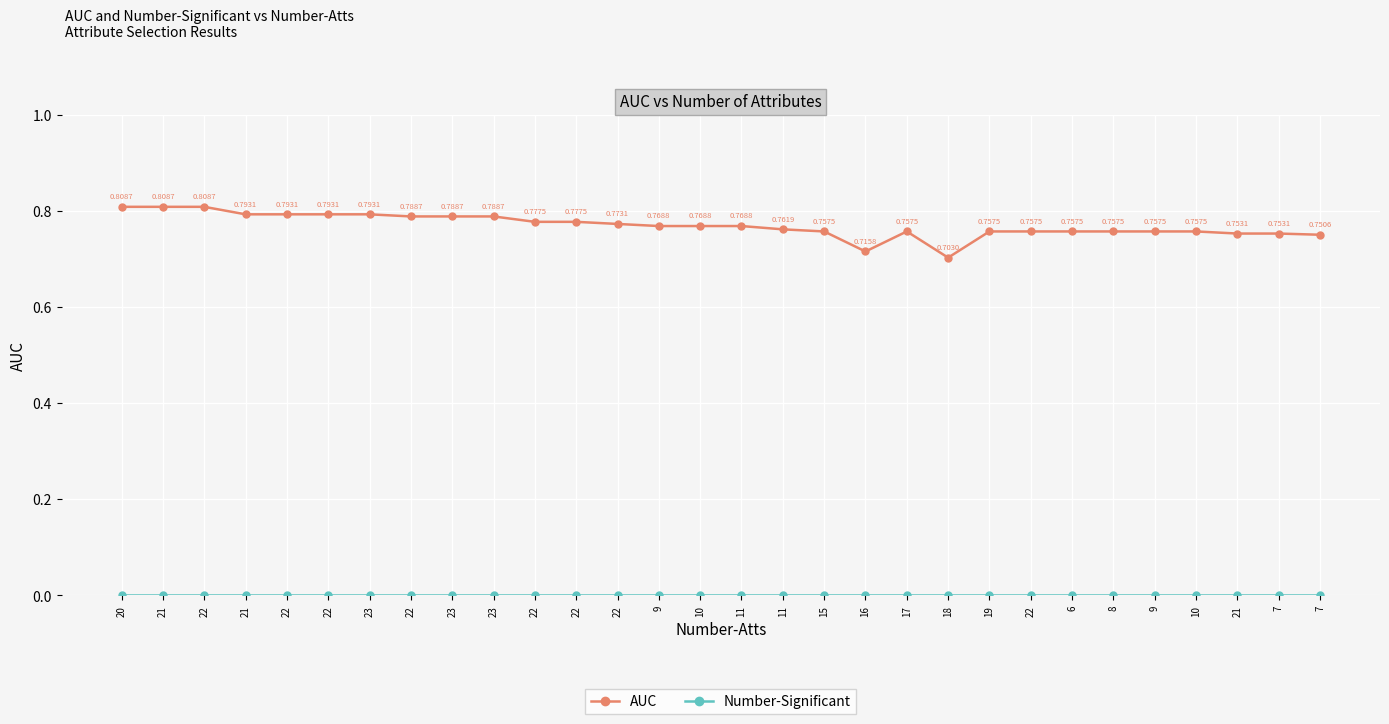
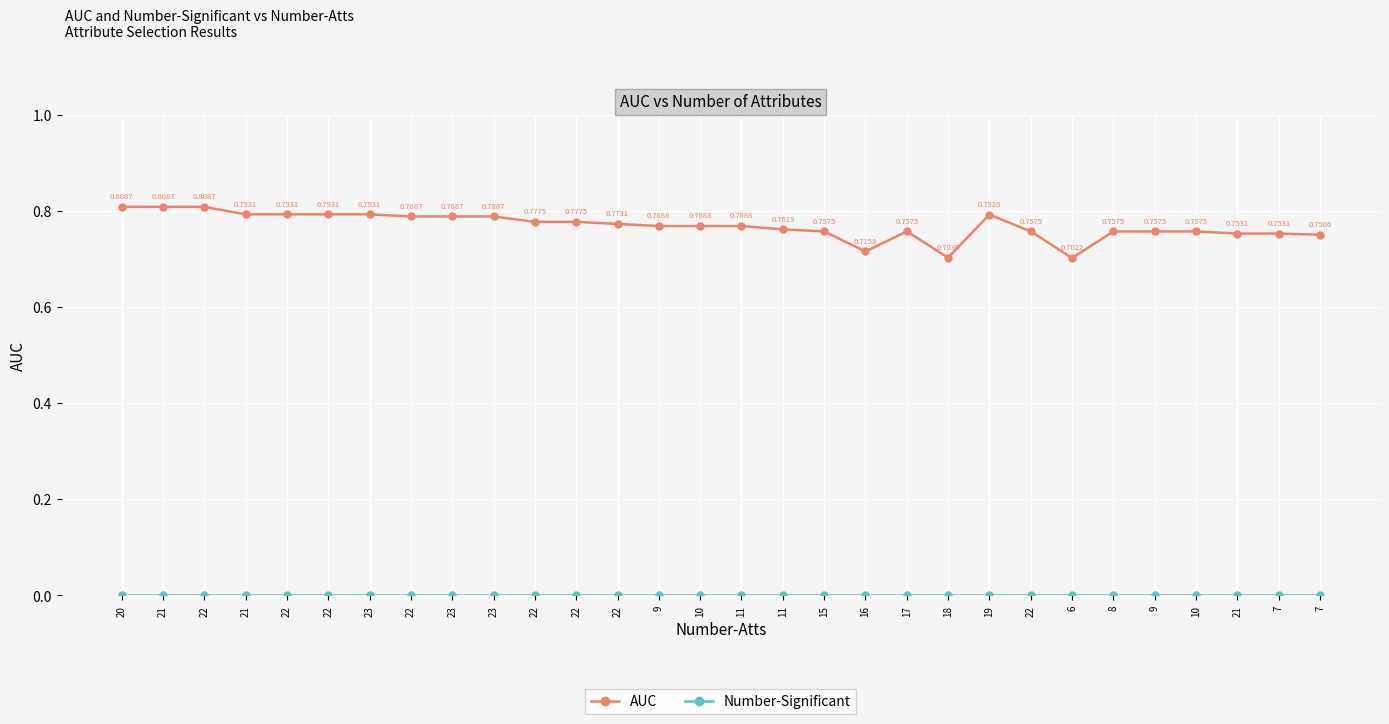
AUC, 19: 0.7575 -> 0.7926
AUC, 6: 0.7575 -> 0.7022
